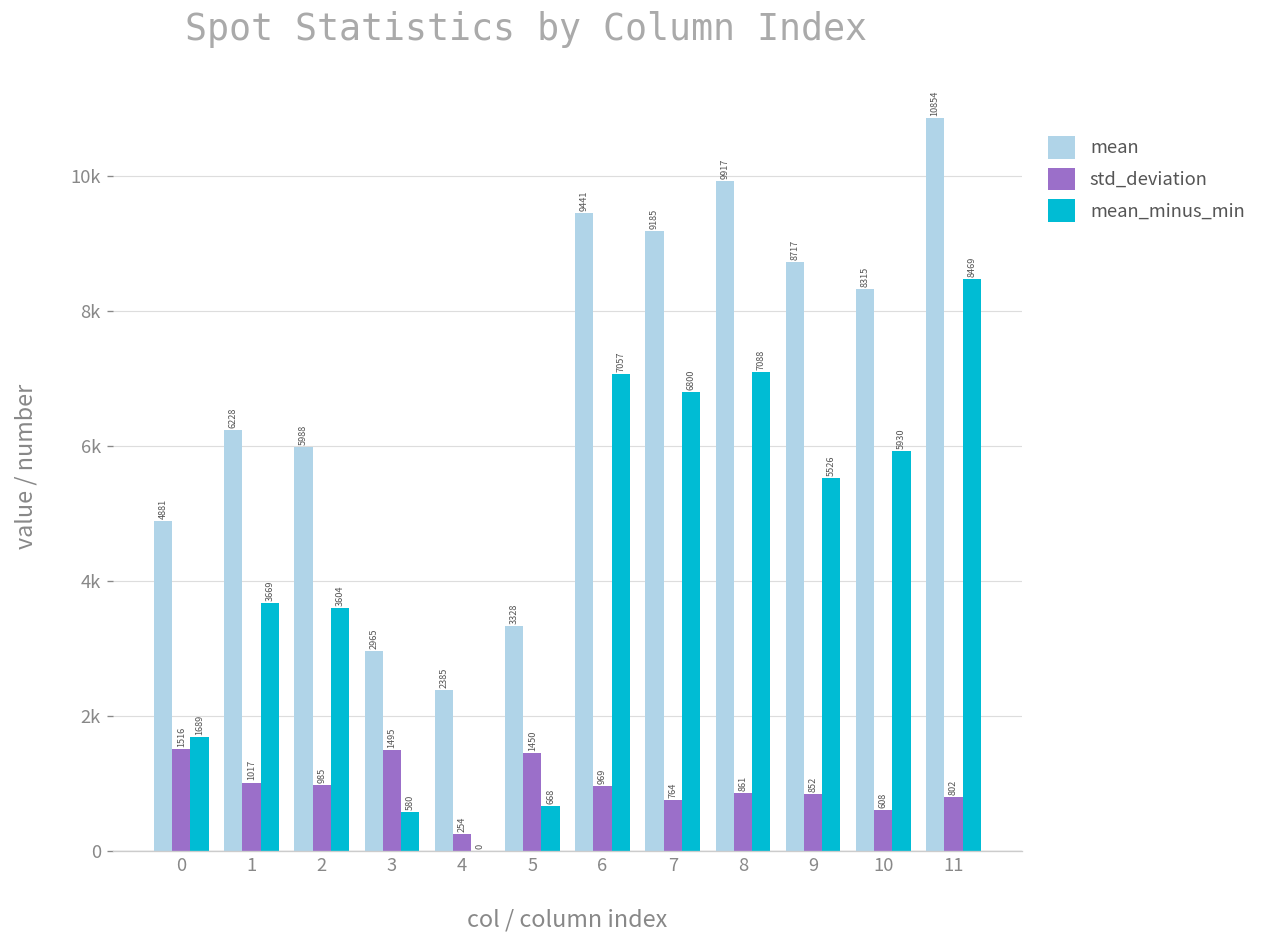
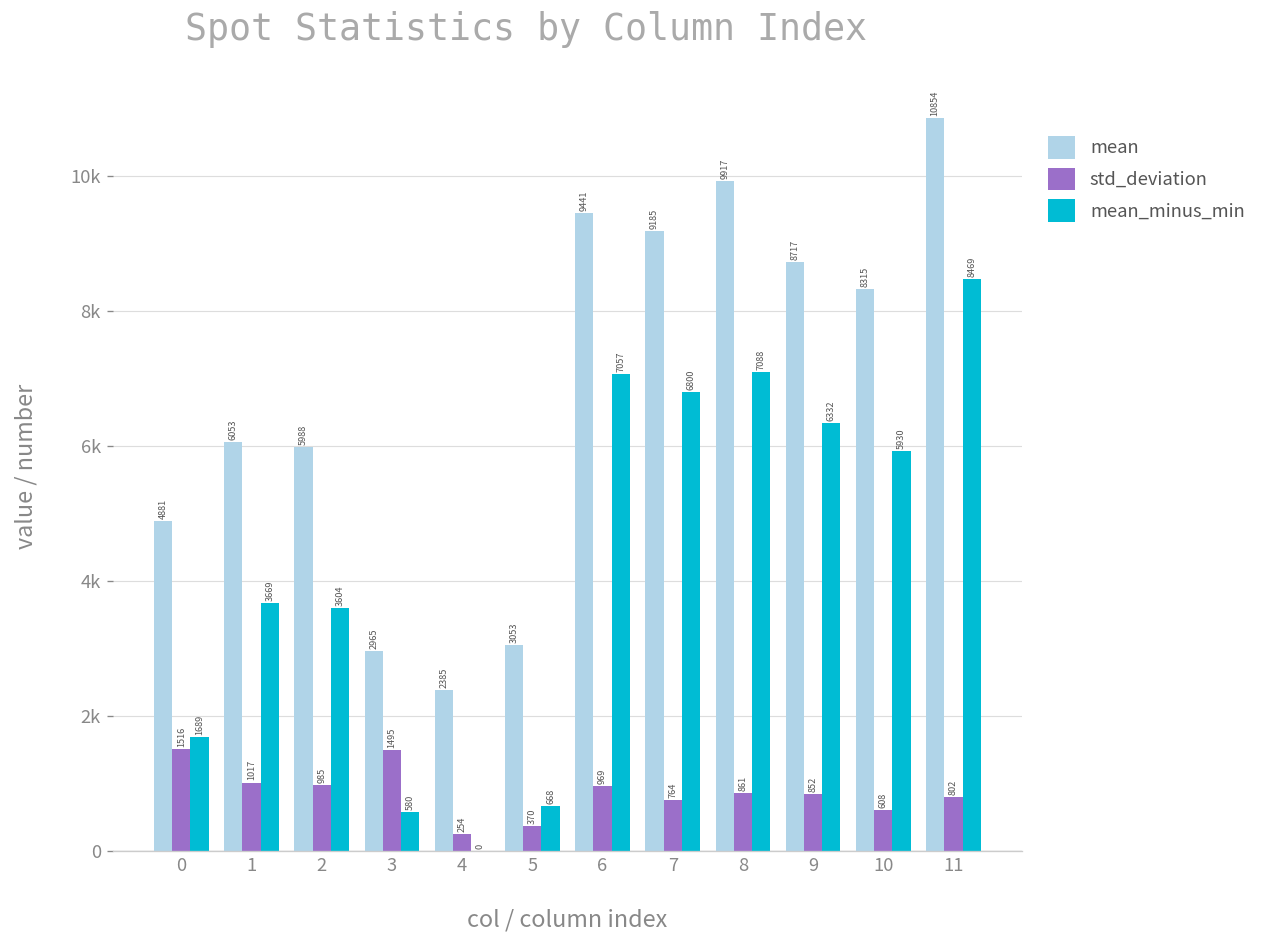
mean, 1: 6228 -> 6053
mean, 5: 3328 -> 3053
std_deviation, 5: 1450 -> 370
mean_minus_min, 9: 5526 -> 6332
